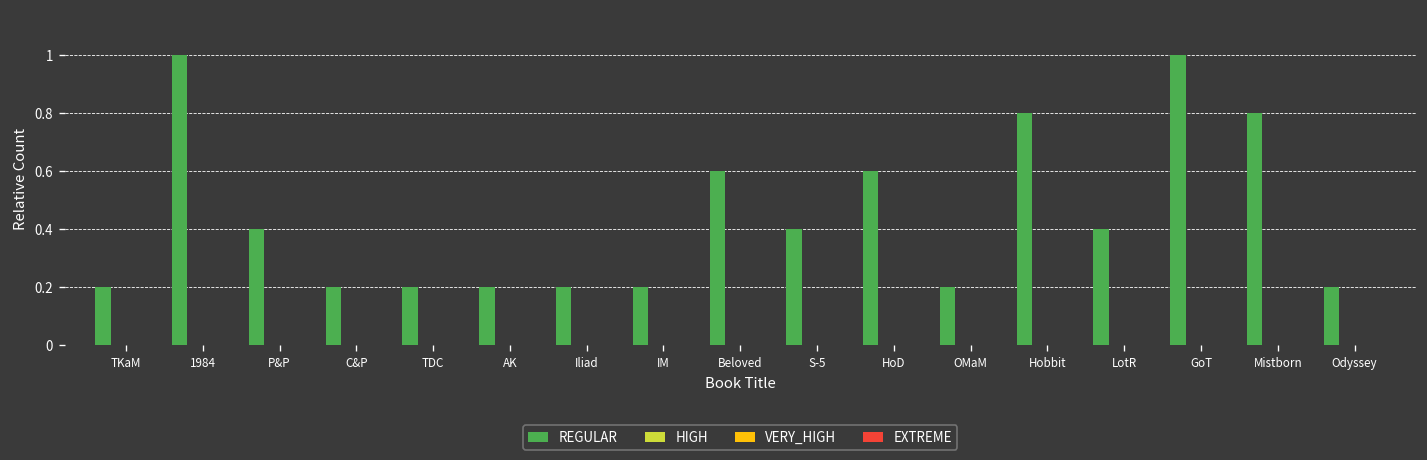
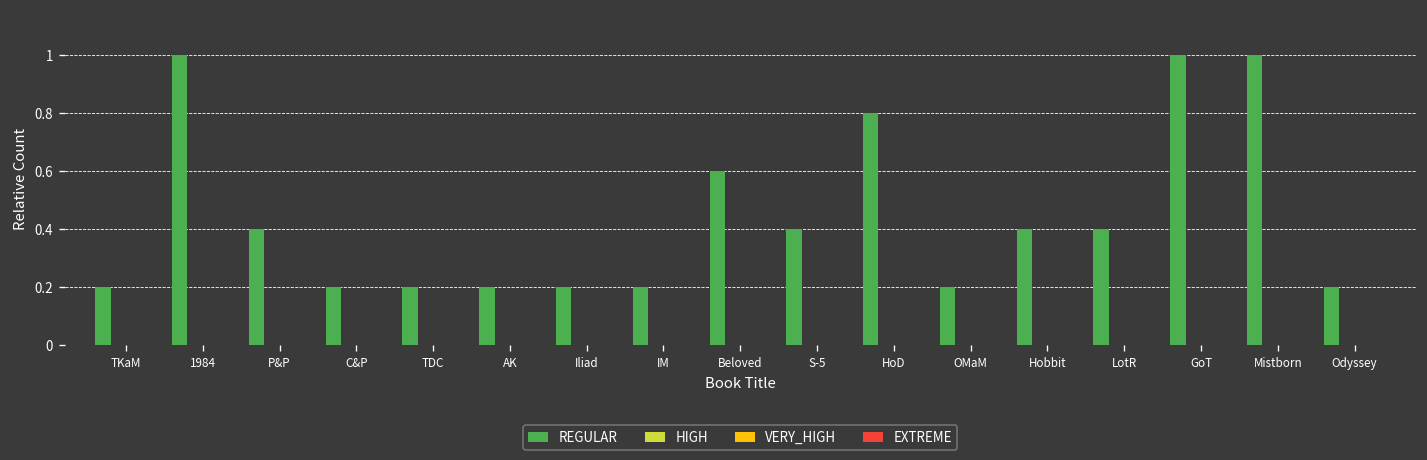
REGULAR, HoD: 0.60 -> 0.80
REGULAR, Hobbit: 0.80 -> 0.40
REGULAR, Mistborn: 0.80 -> 1.00
